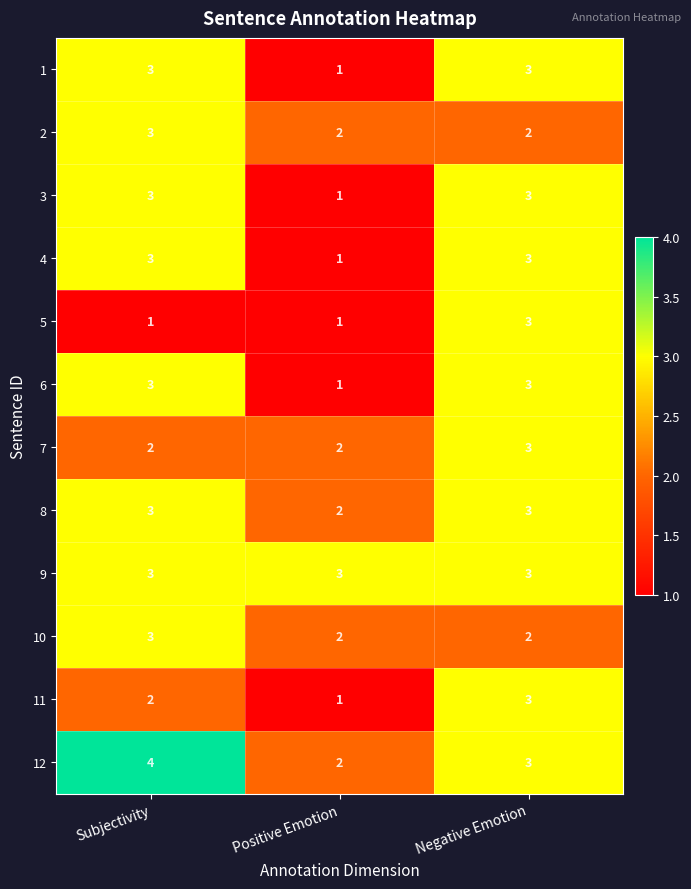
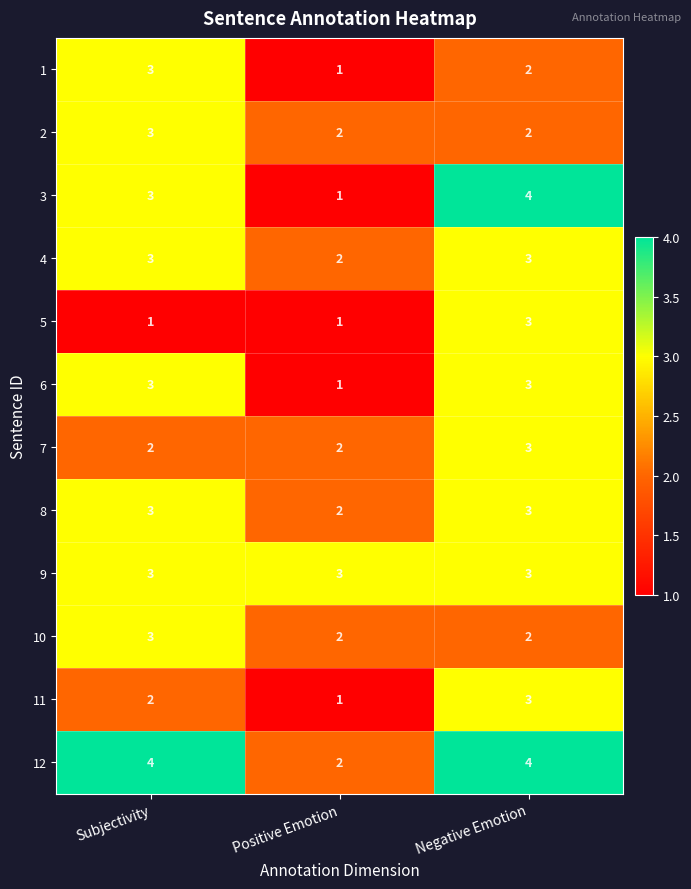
1, Negative Emotion: 3 -> 2
3, Negative Emotion: 3 -> 4
4, Positive Emotion: 1 -> 2
12, Negative Emotion: 3 -> 4
